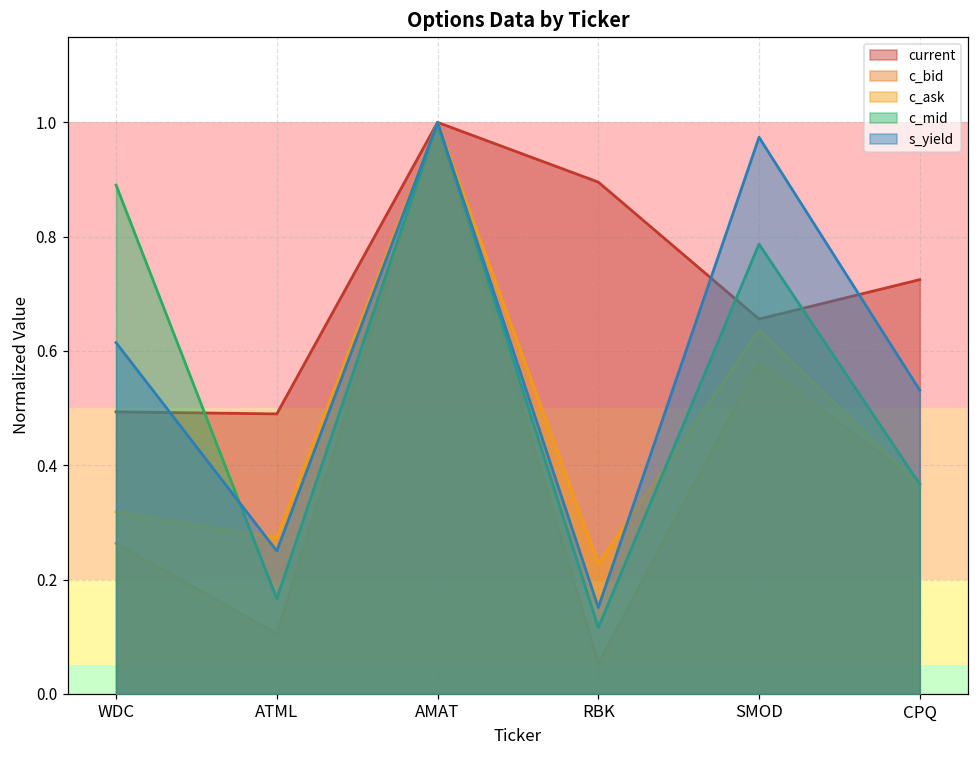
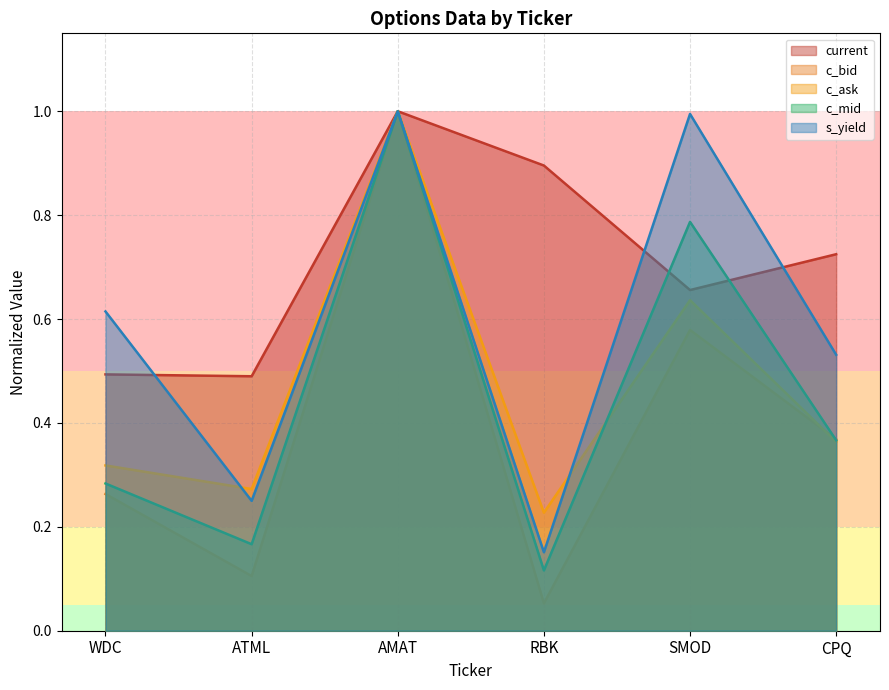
c_mid, WDC: 0.89 -> 0.28
s_yield, SMOD: 0.97 -> 0.99
